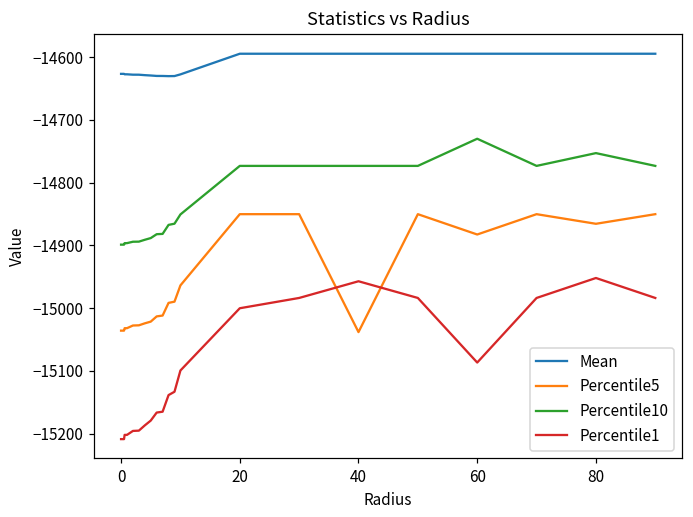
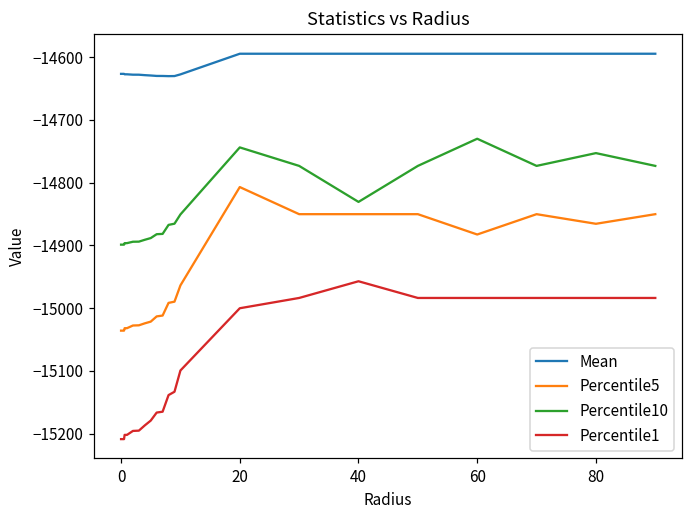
Percentile5, 20: -14850 -> -14810
Percentile10, 20: -14770 -> -14740
Percentile5, 40: -15040 -> -14850
Percentile10, 40: -14770 -> -14830
Percentile1, 60: -15090 -> -14980
Percentile1, 80: -14950 -> -14980
